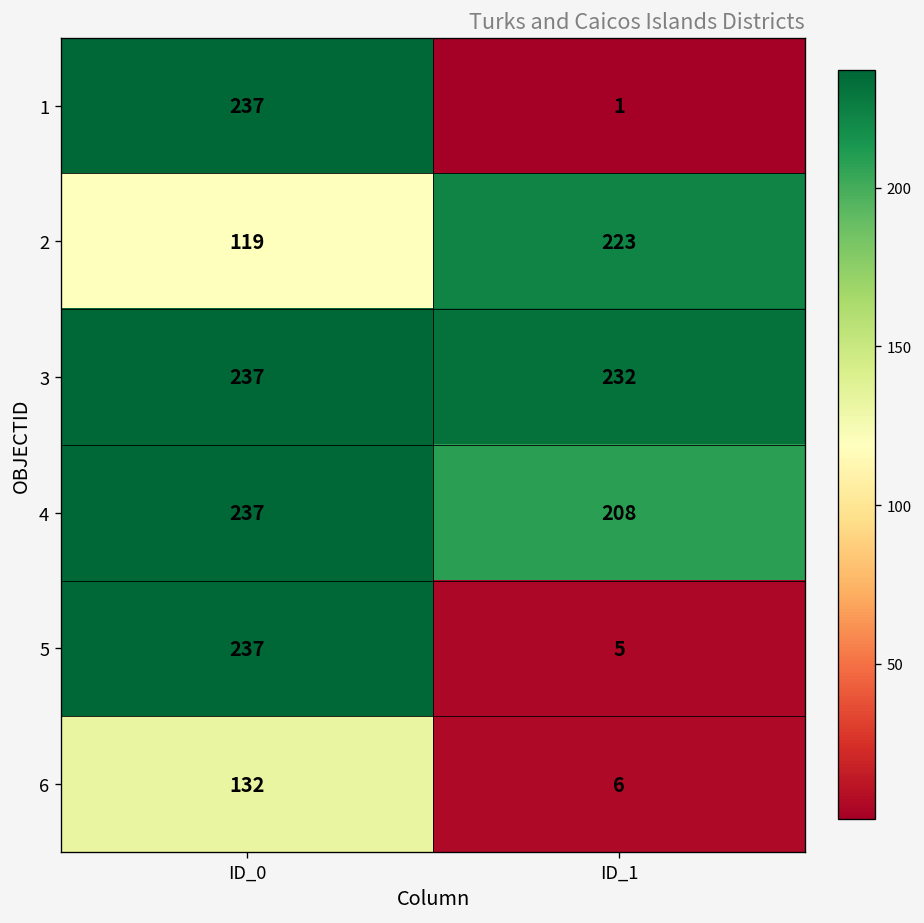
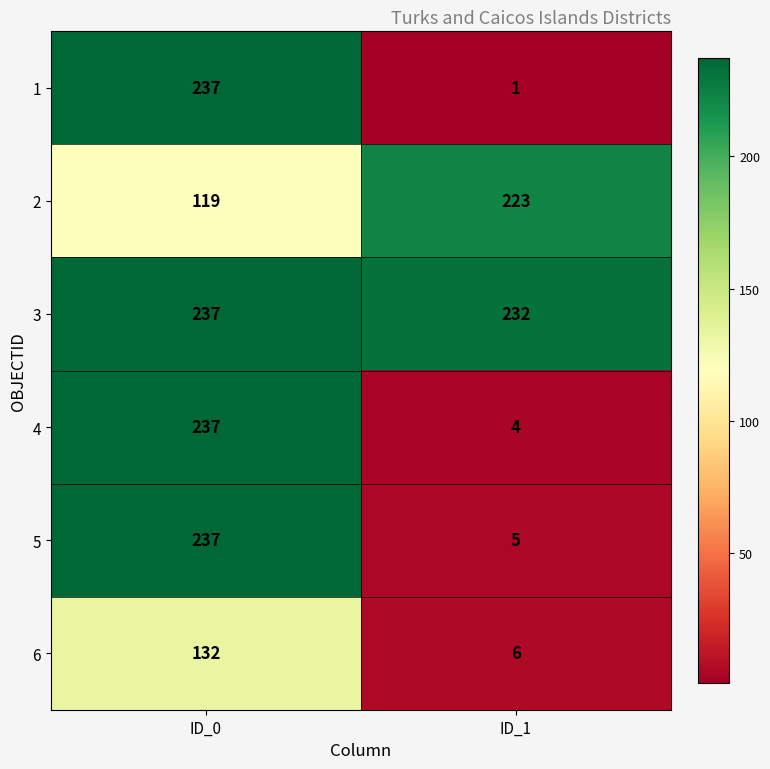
4, ID_1: 208 -> 4
